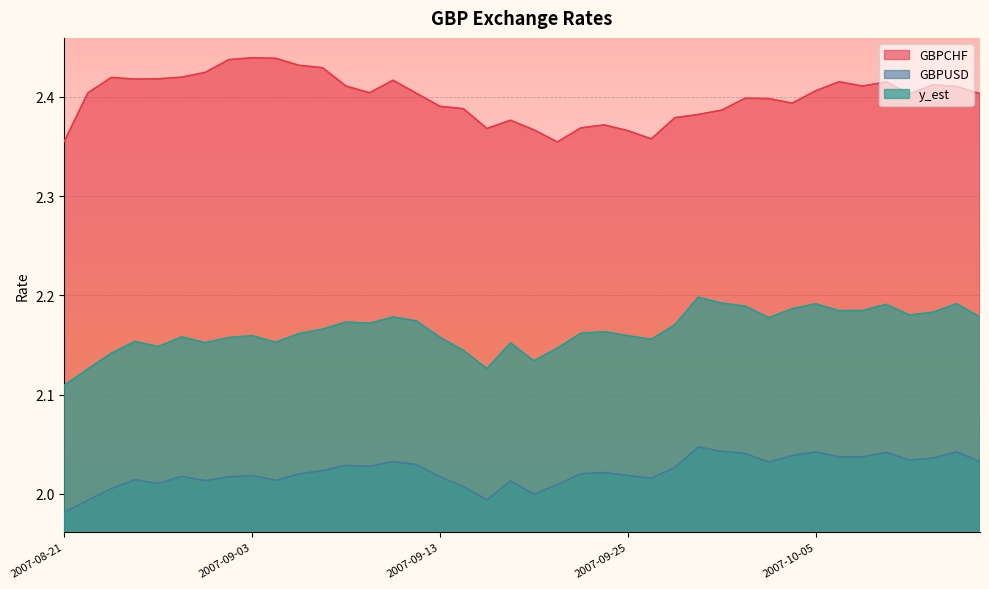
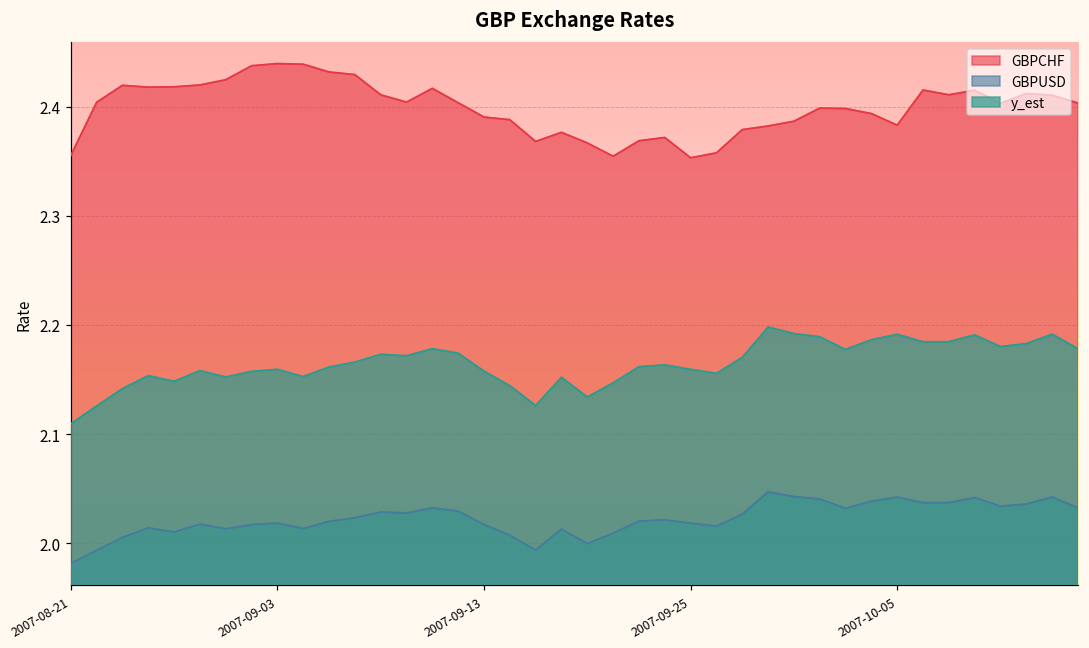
GBPCHF, 2007-09-25: 2.37 -> 2.35
GBPCHF, 2007-10-05: 2.41 -> 2.38
